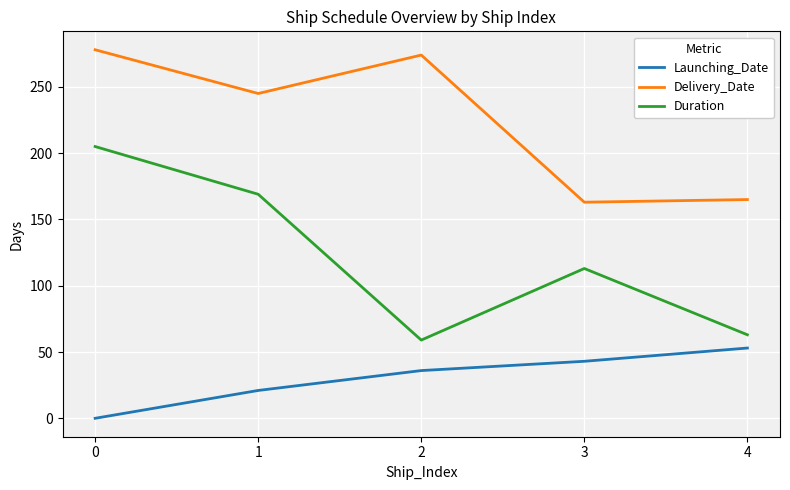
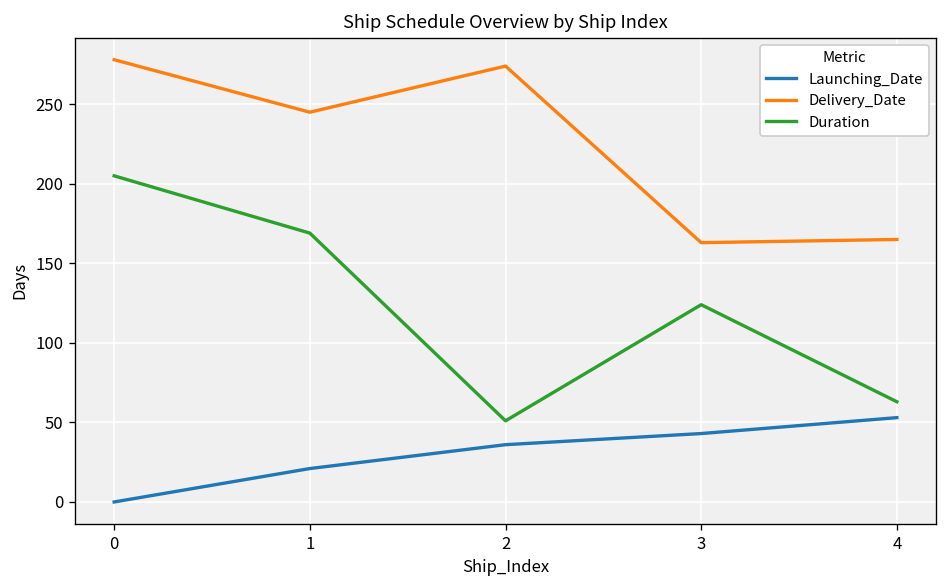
Duration, 2: 59 -> 51
Duration, 3: 113 -> 124
